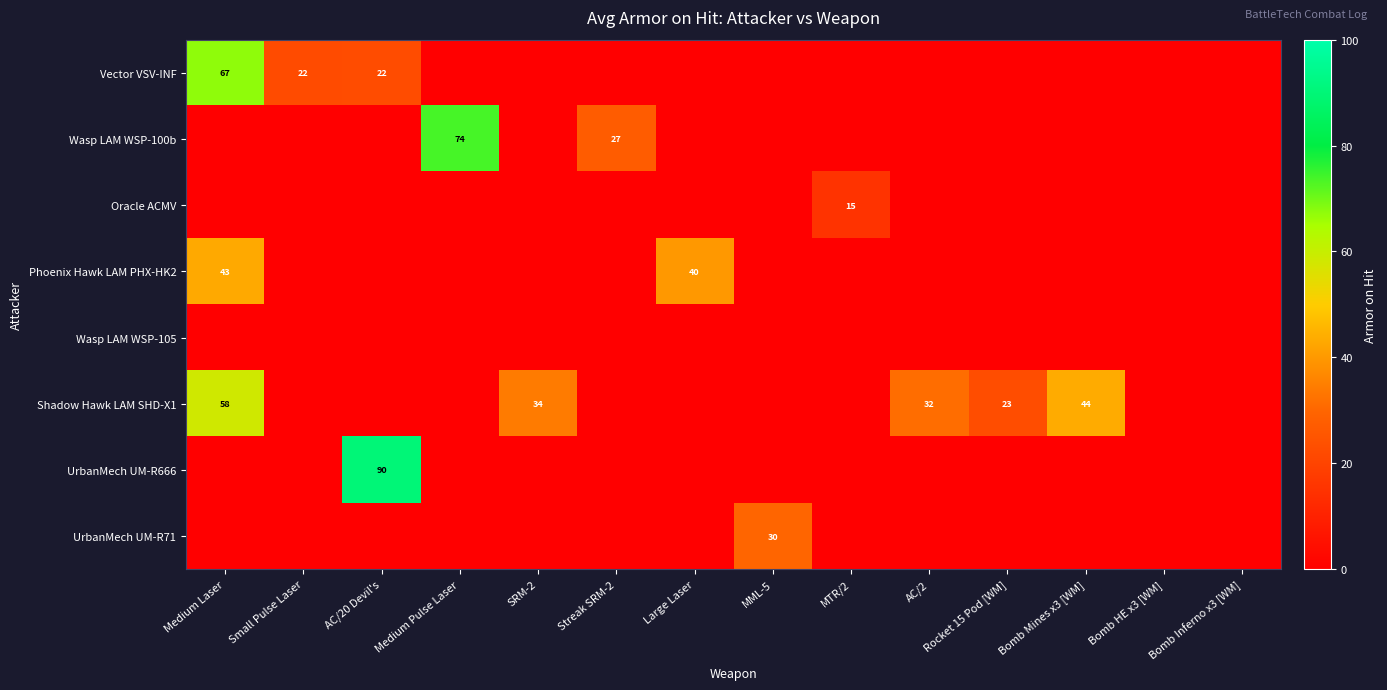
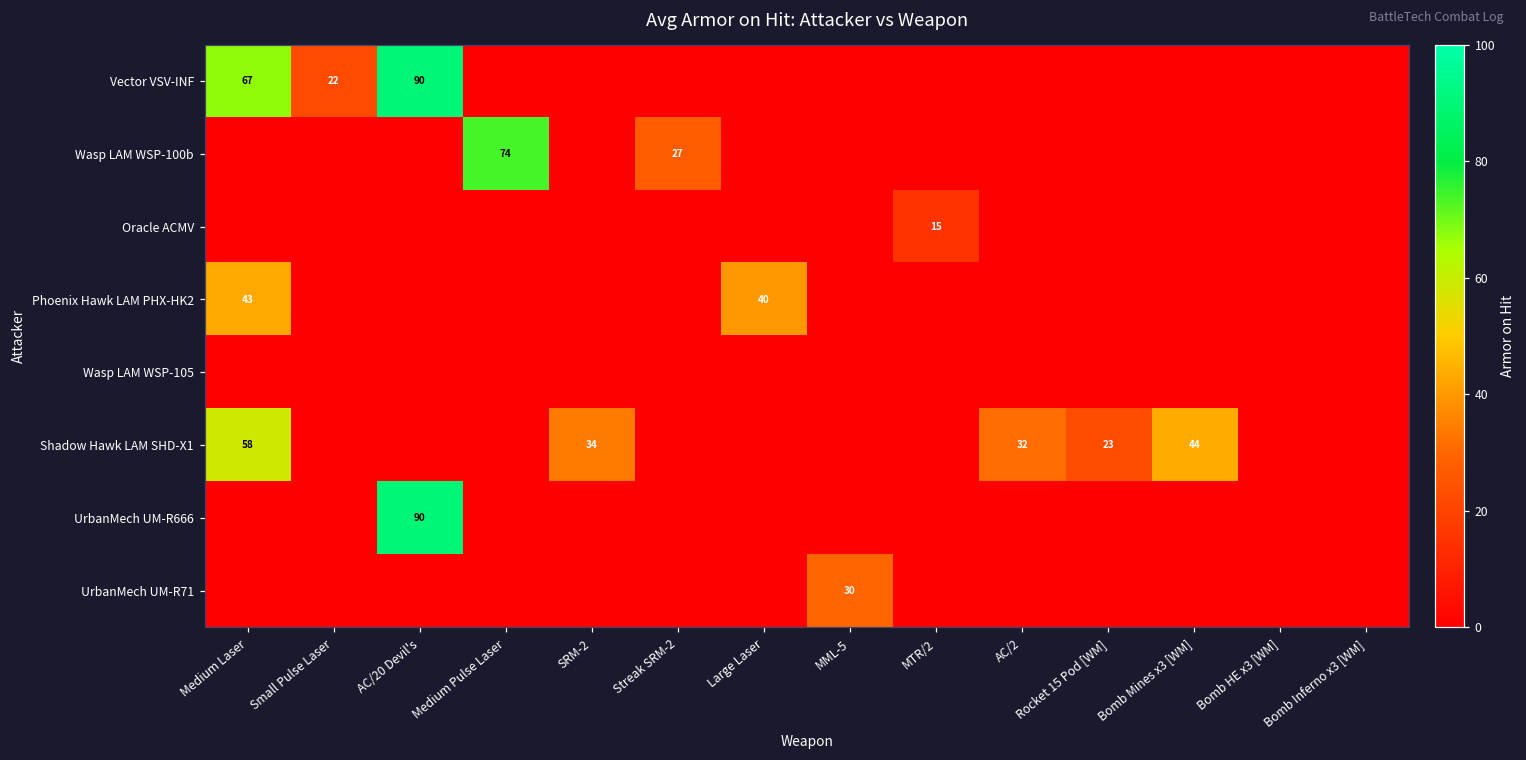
Vector VSV-INF, AC/20 Devil's: 22 -> 90
